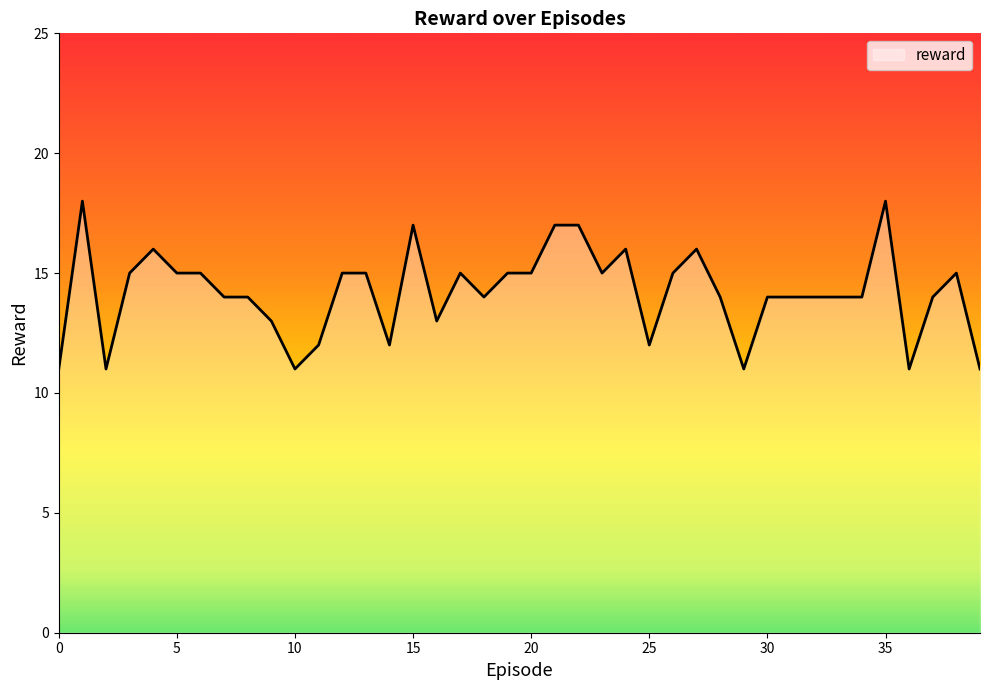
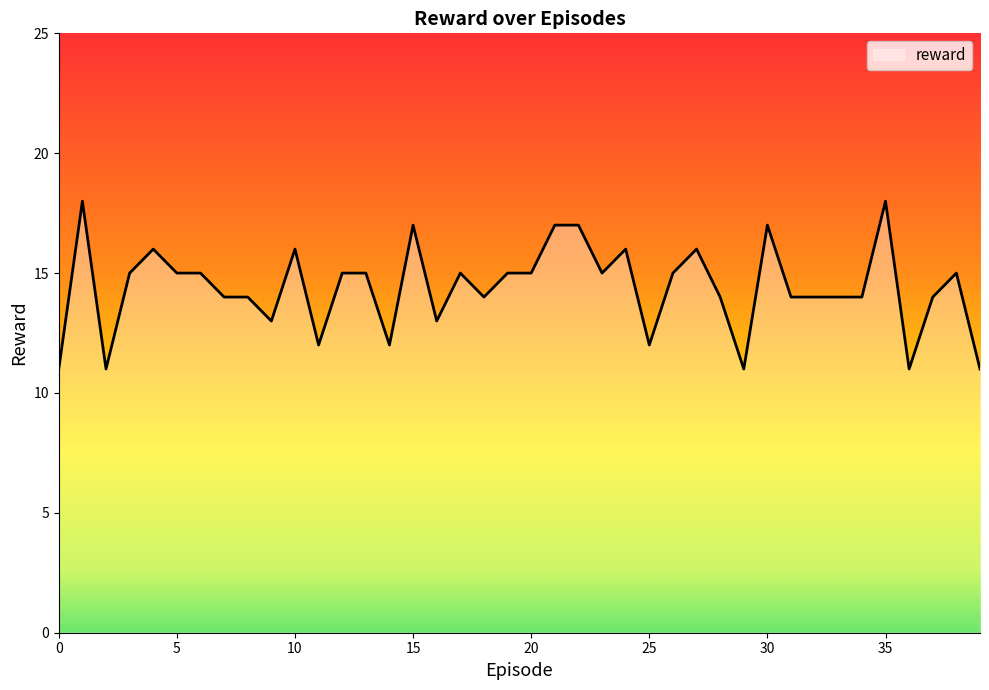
10: 11 -> 16
30: 14 -> 17
